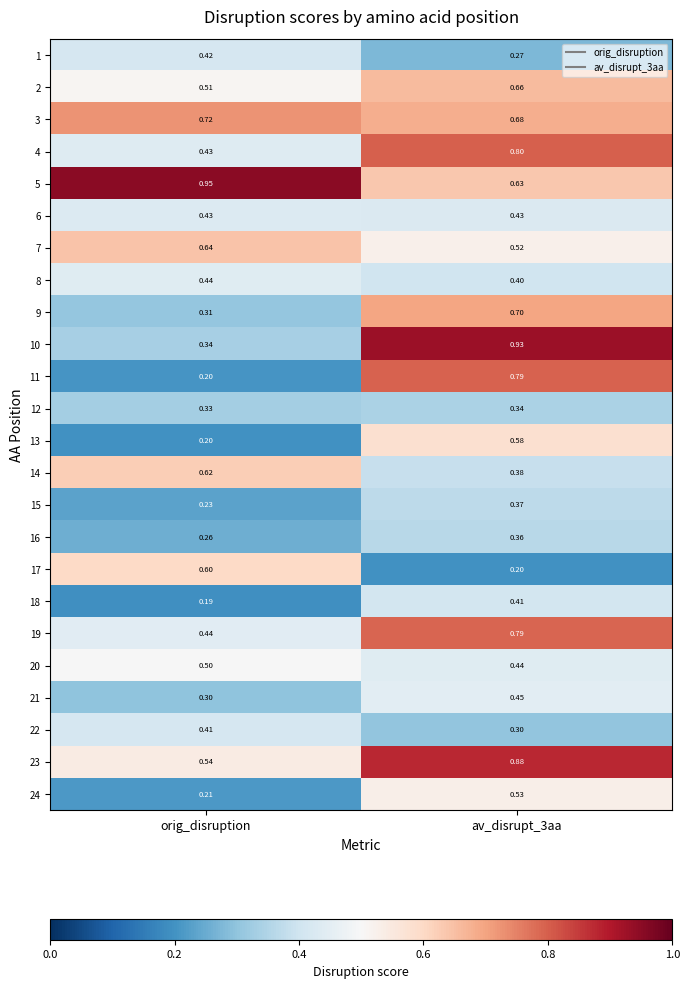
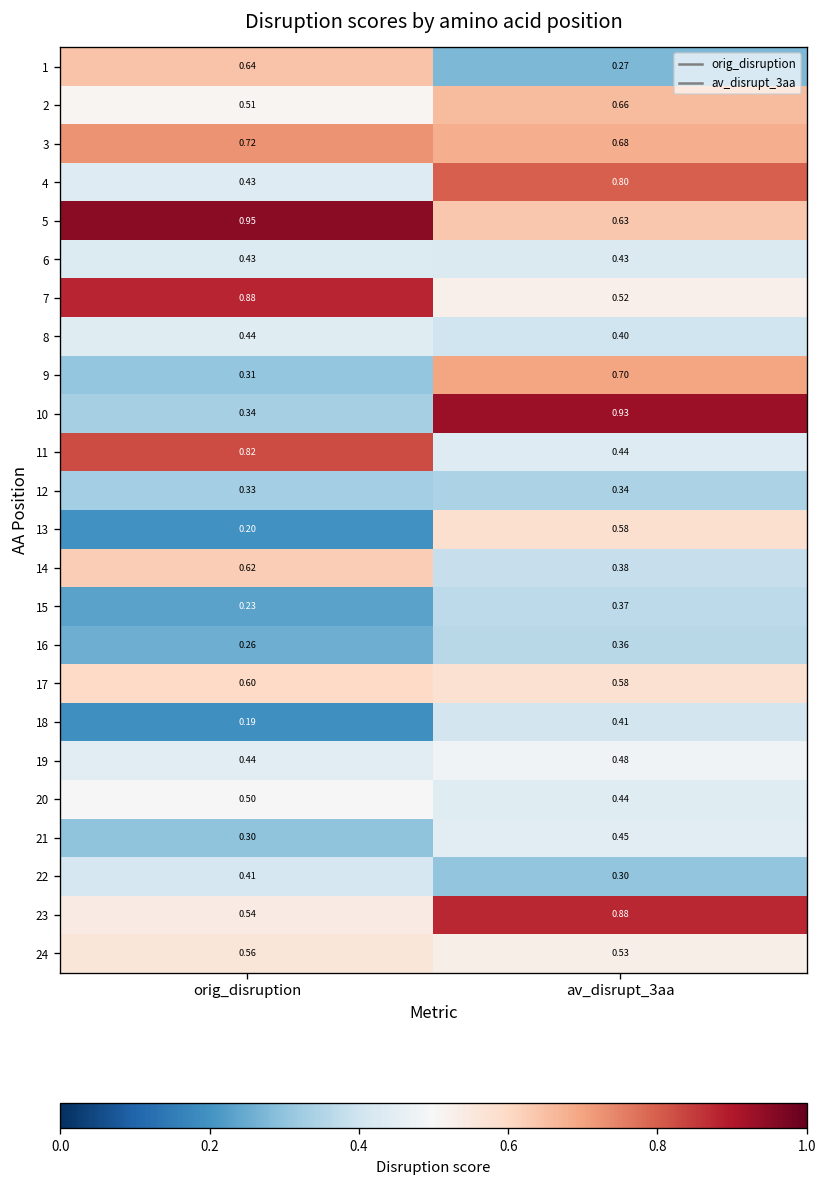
1, orig_disruption: 0.42 -> 0.64
7, orig_disruption: 0.64 -> 0.88
11, orig_disruption: 0.20 -> 0.82
11, av_disrupt_3aa: 0.79 -> 0.44
17, av_disrupt_3aa: 0.20 -> 0.58
19, av_disrupt_3aa: 0.79 -> 0.48
24, orig_disruption: 0.21 -> 0.56
